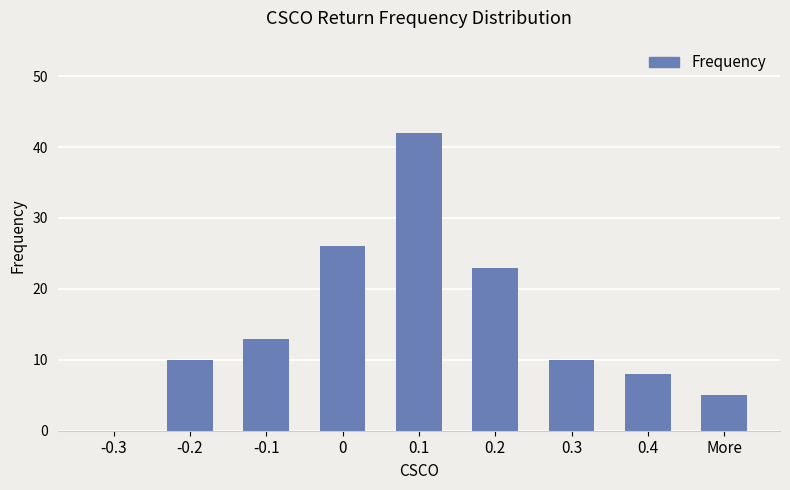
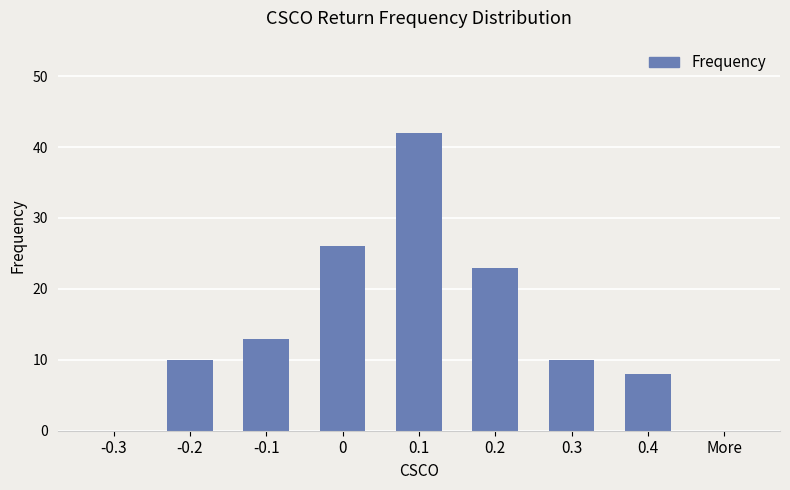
More: 5 -> 0
